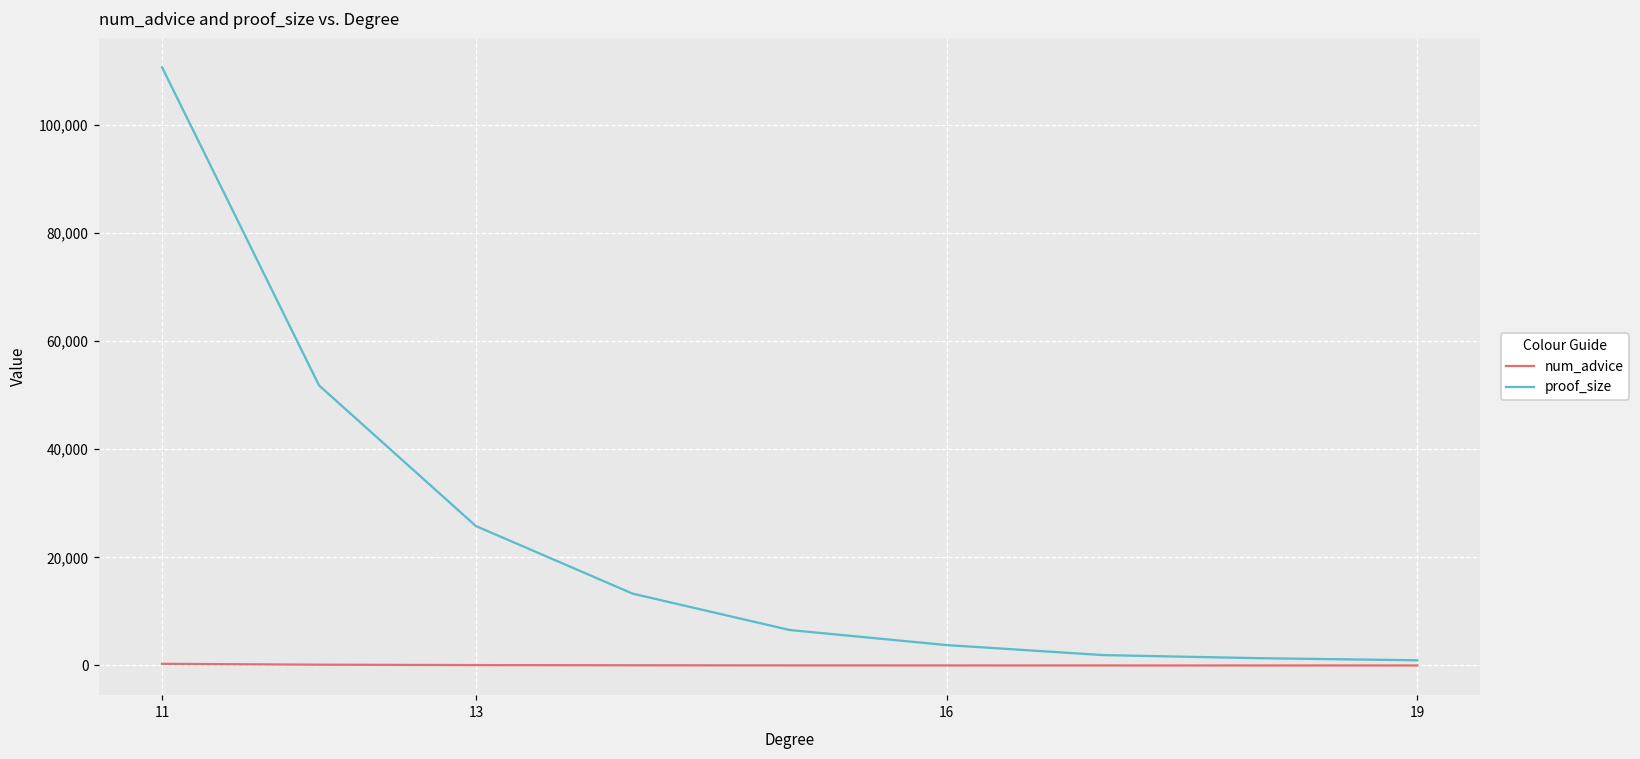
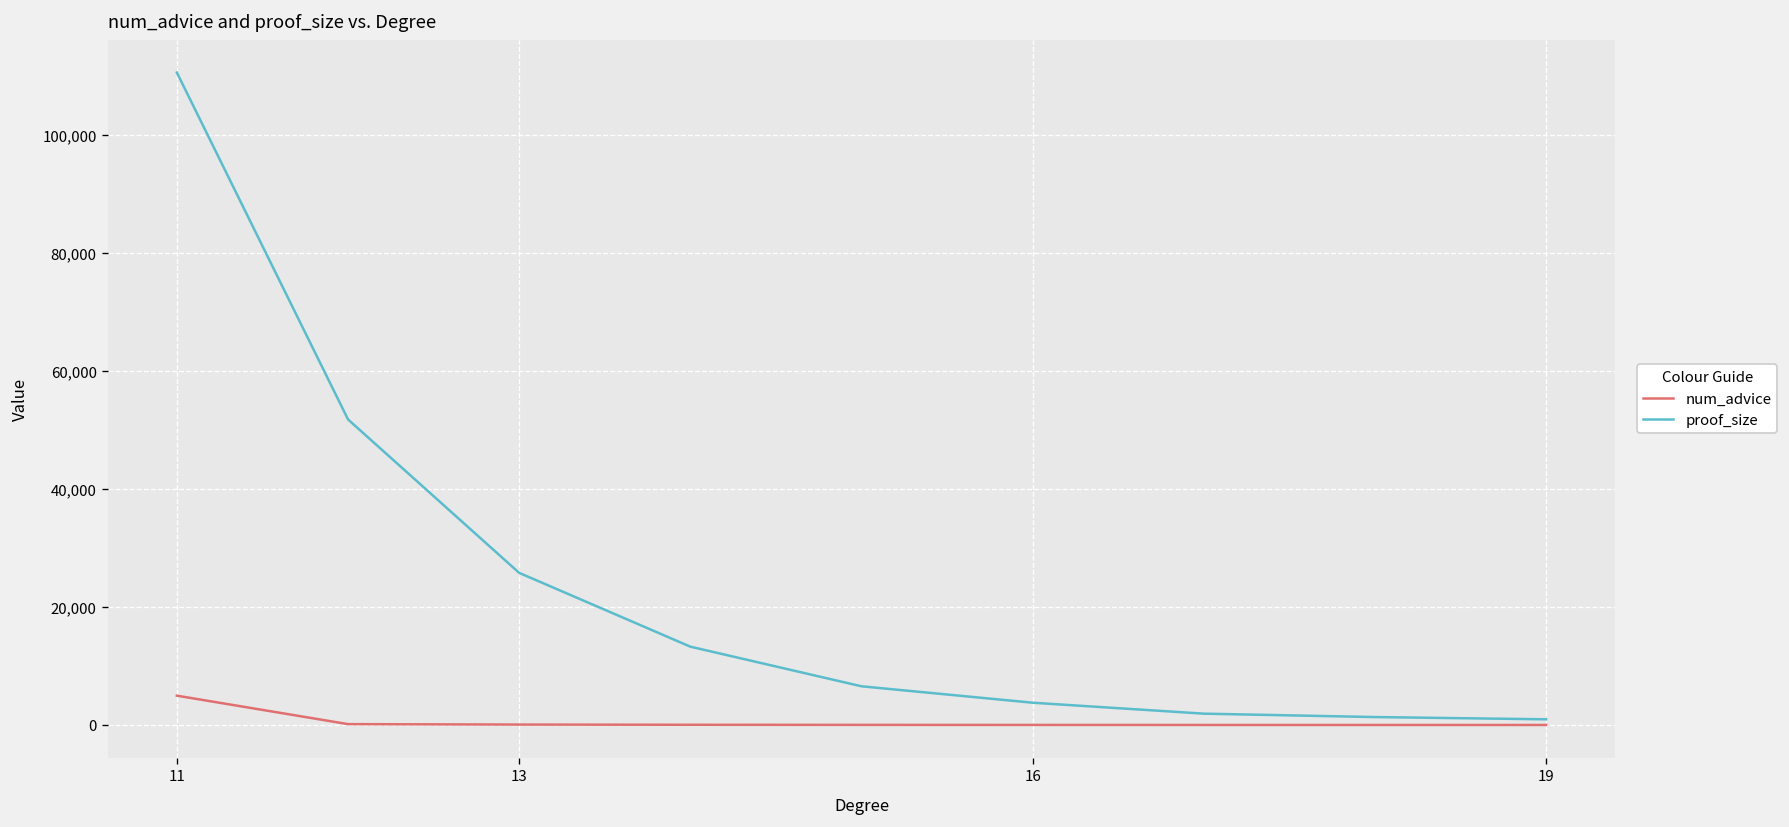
num_advice, 11: 0 -> 5,000
